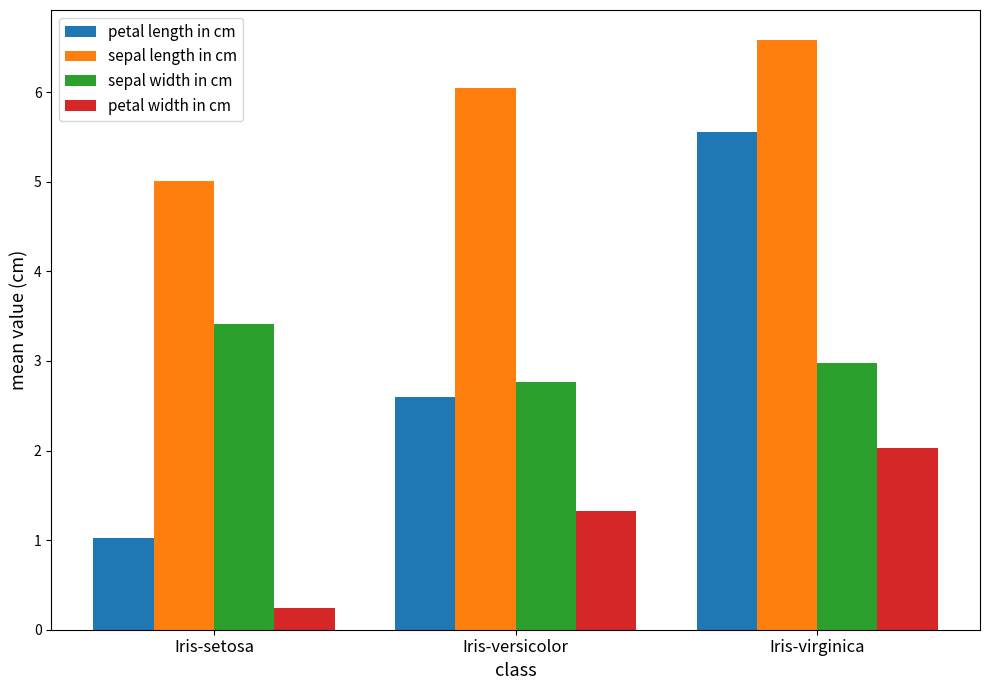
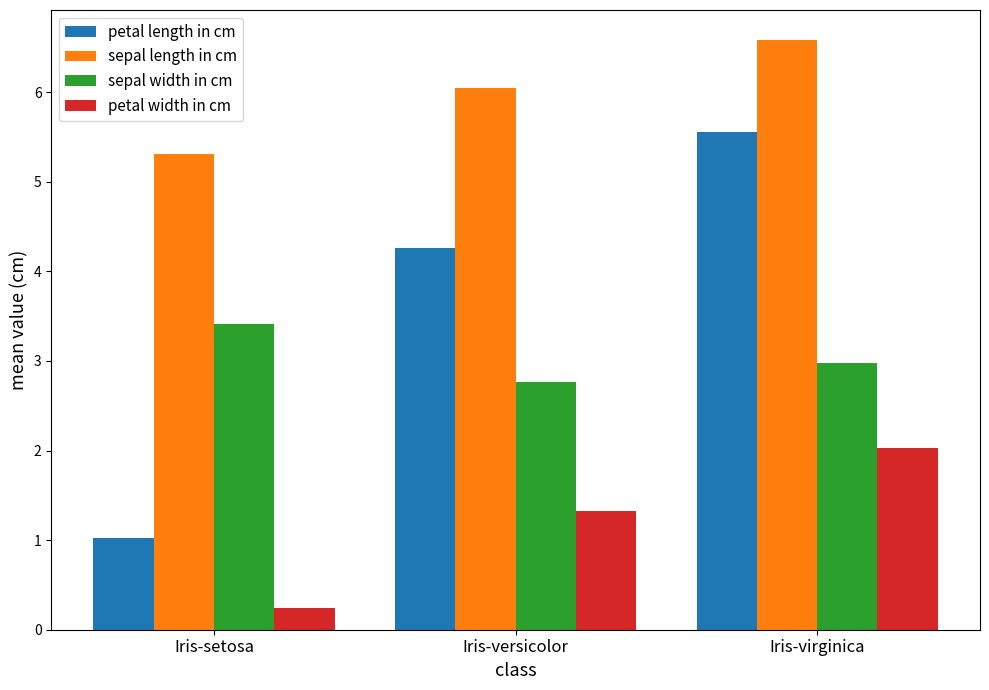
sepal length in cm, Iris-setosa: 5.0 -> 5.3
petal length in cm, Iris-versicolor: 2.6 -> 4.3
